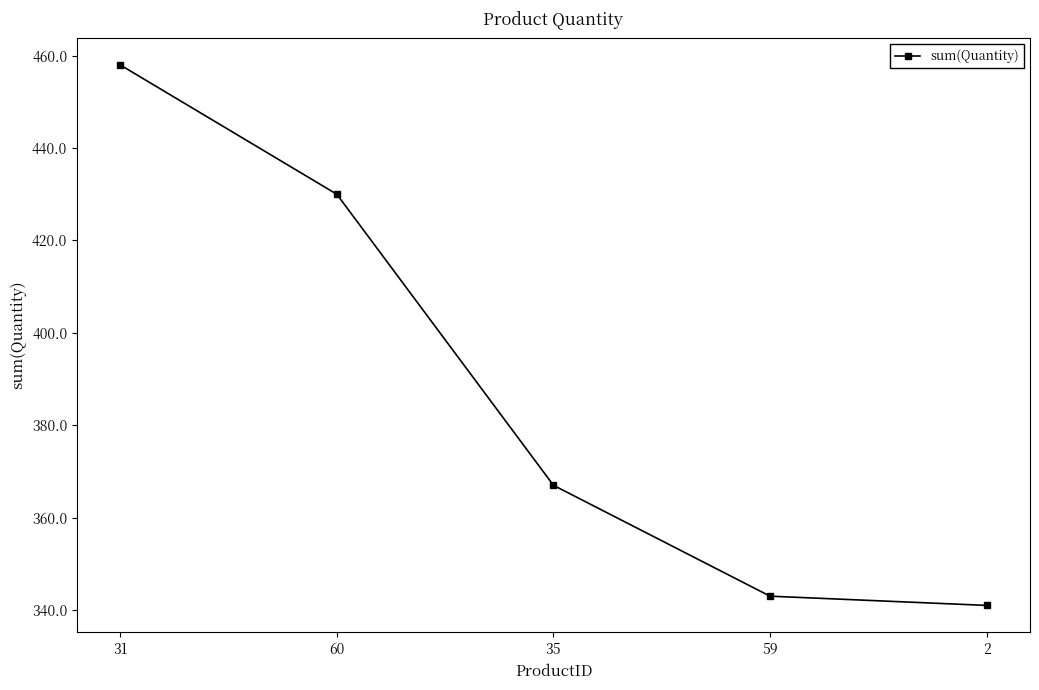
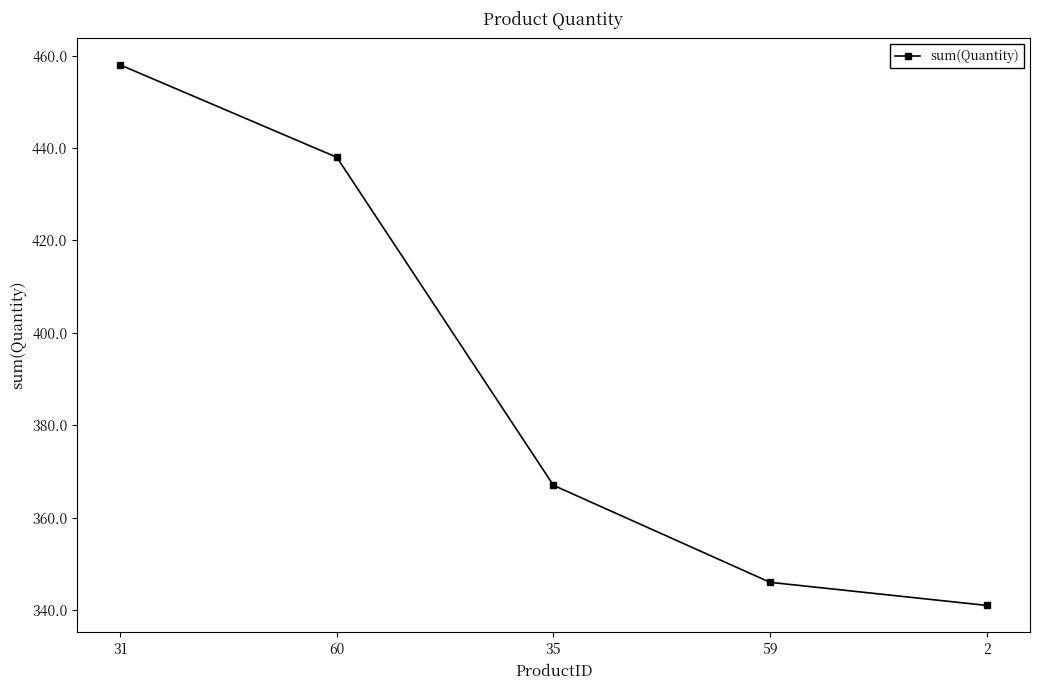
60: 430 -> 438
59: 343 -> 346
